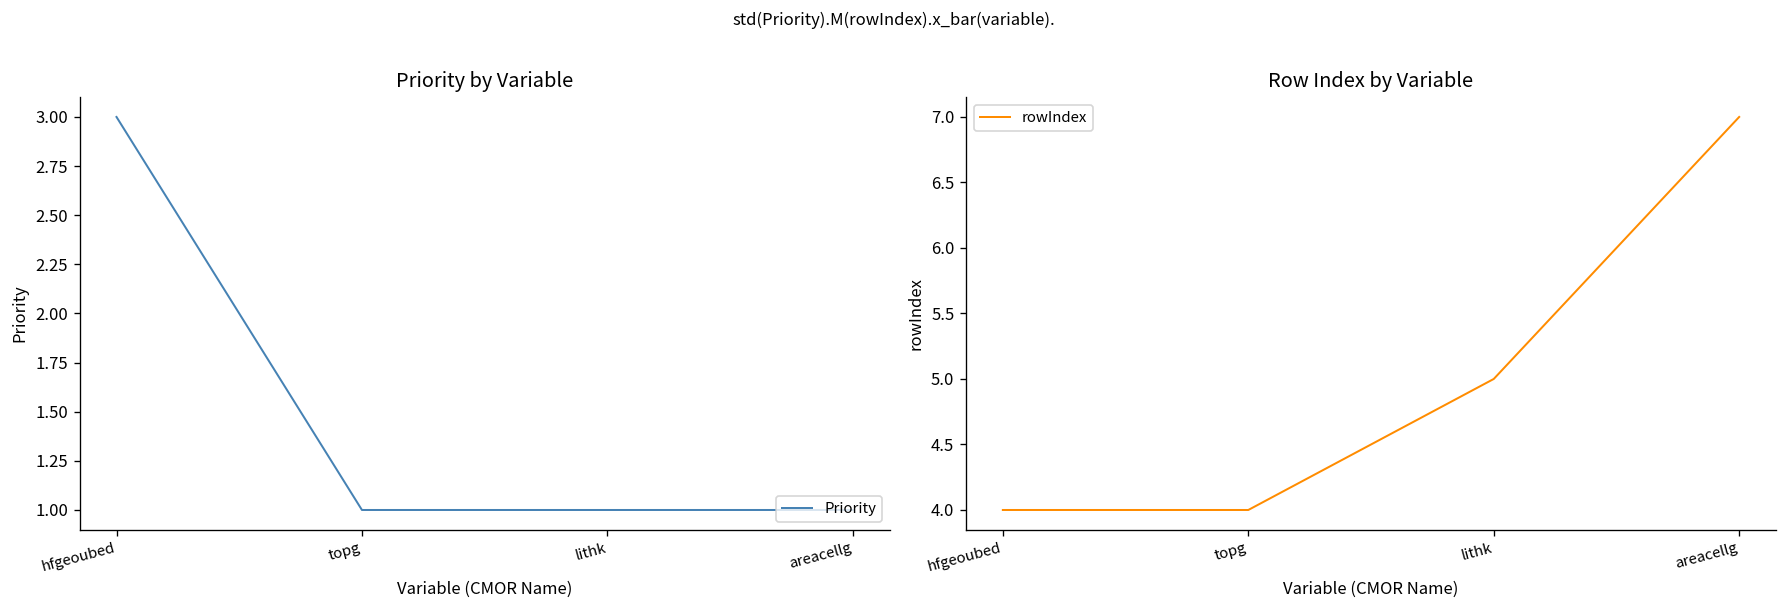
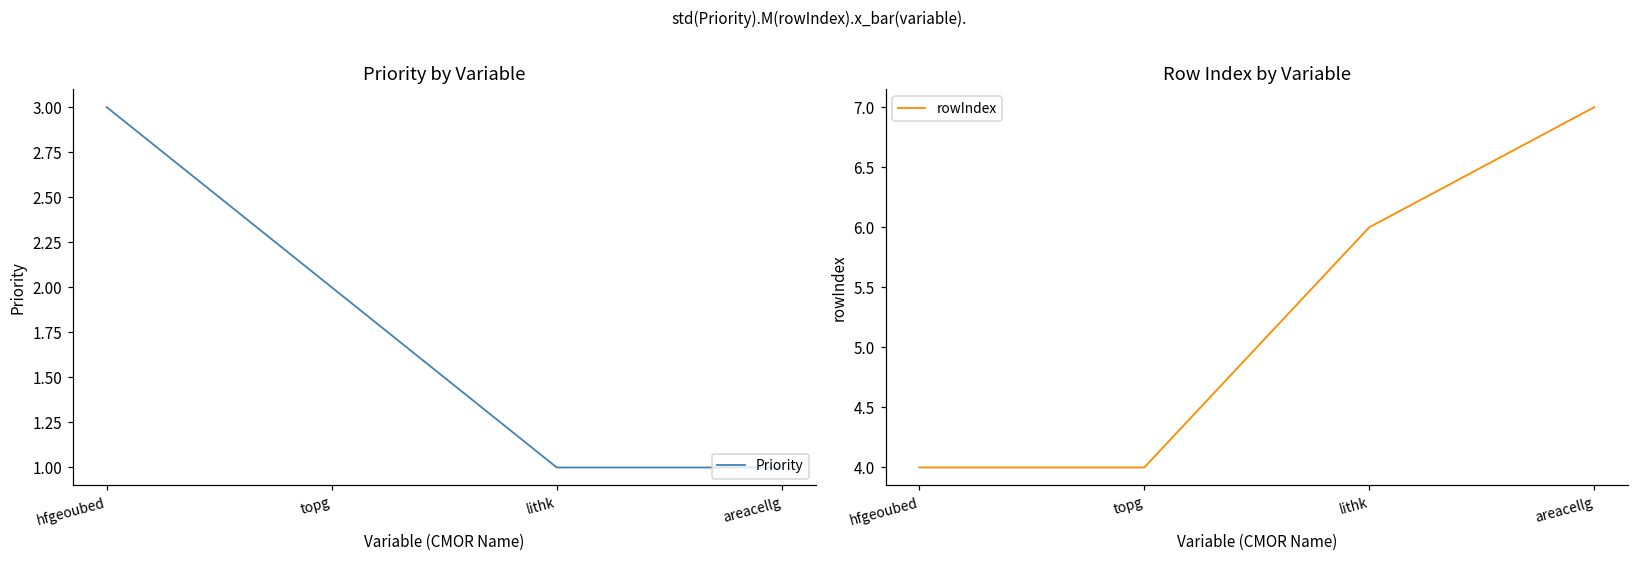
Priority by Variable, topg: 1 -> 2
Row Index by Variable, lithk: 5 -> 6
